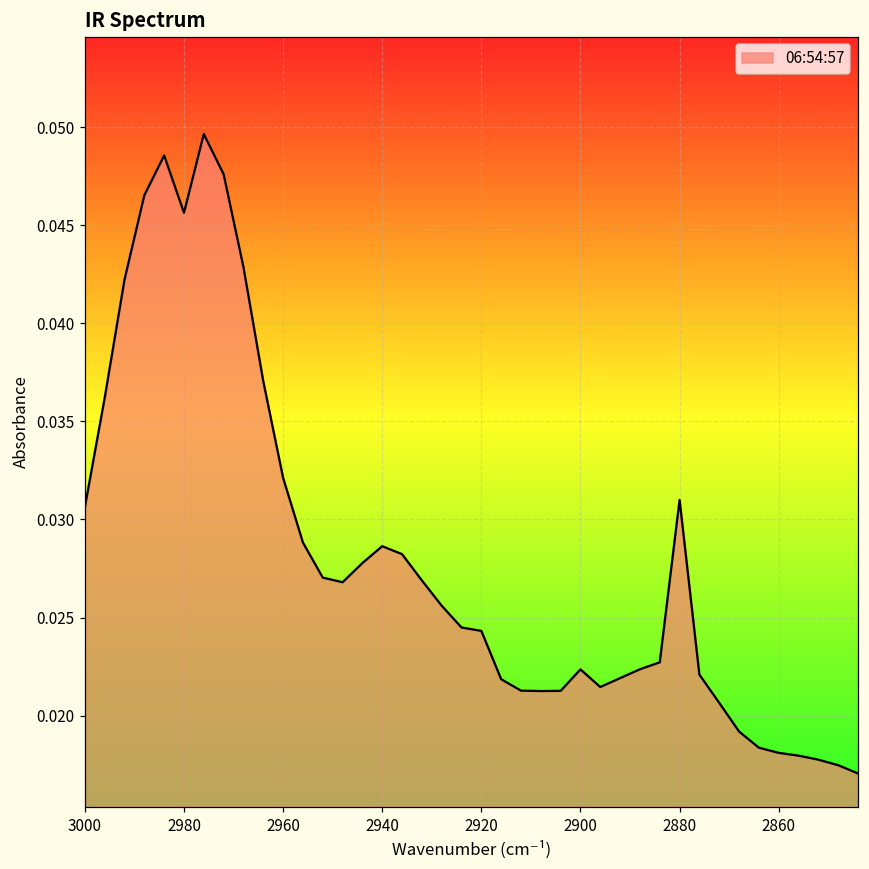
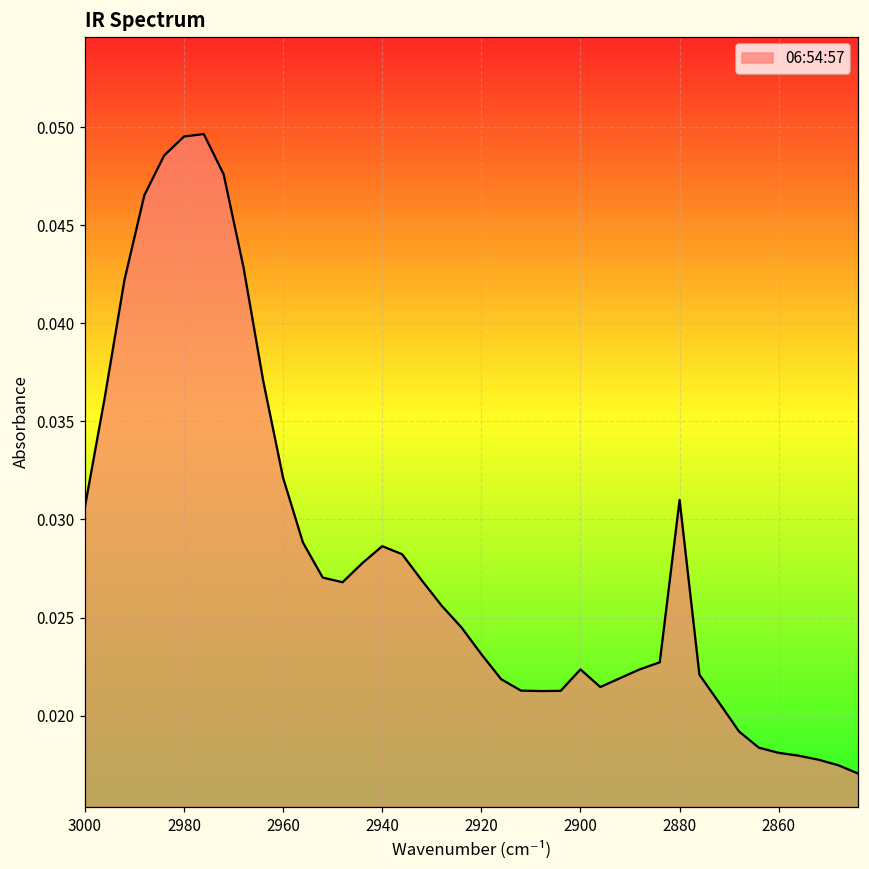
2980: 0.0456 -> 0.0495
2920: 0.0243 -> 0.0231
